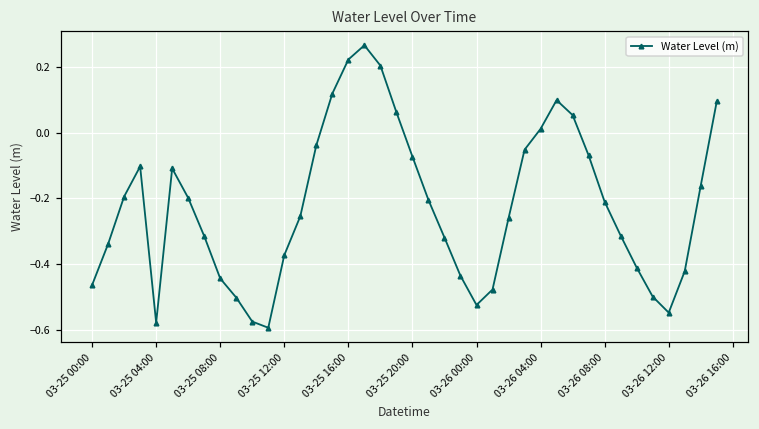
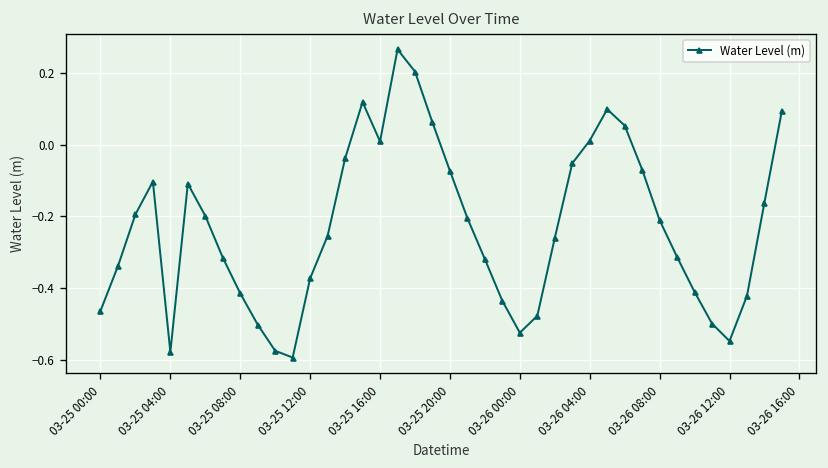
03-25 08:00: -0.44 -> -0.41
03-25 16:00: 0.22 -> 0.01
